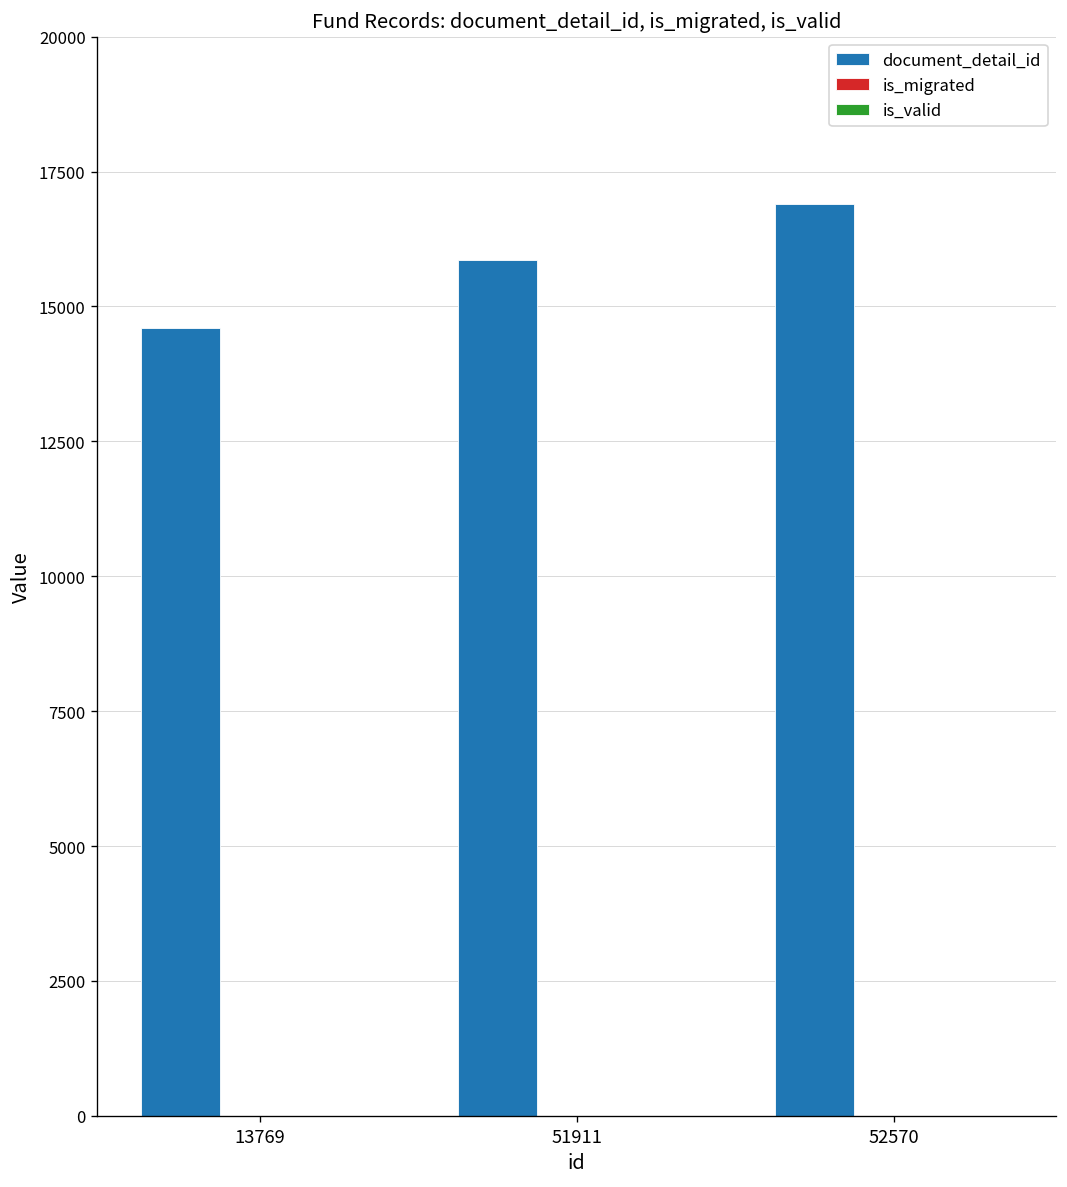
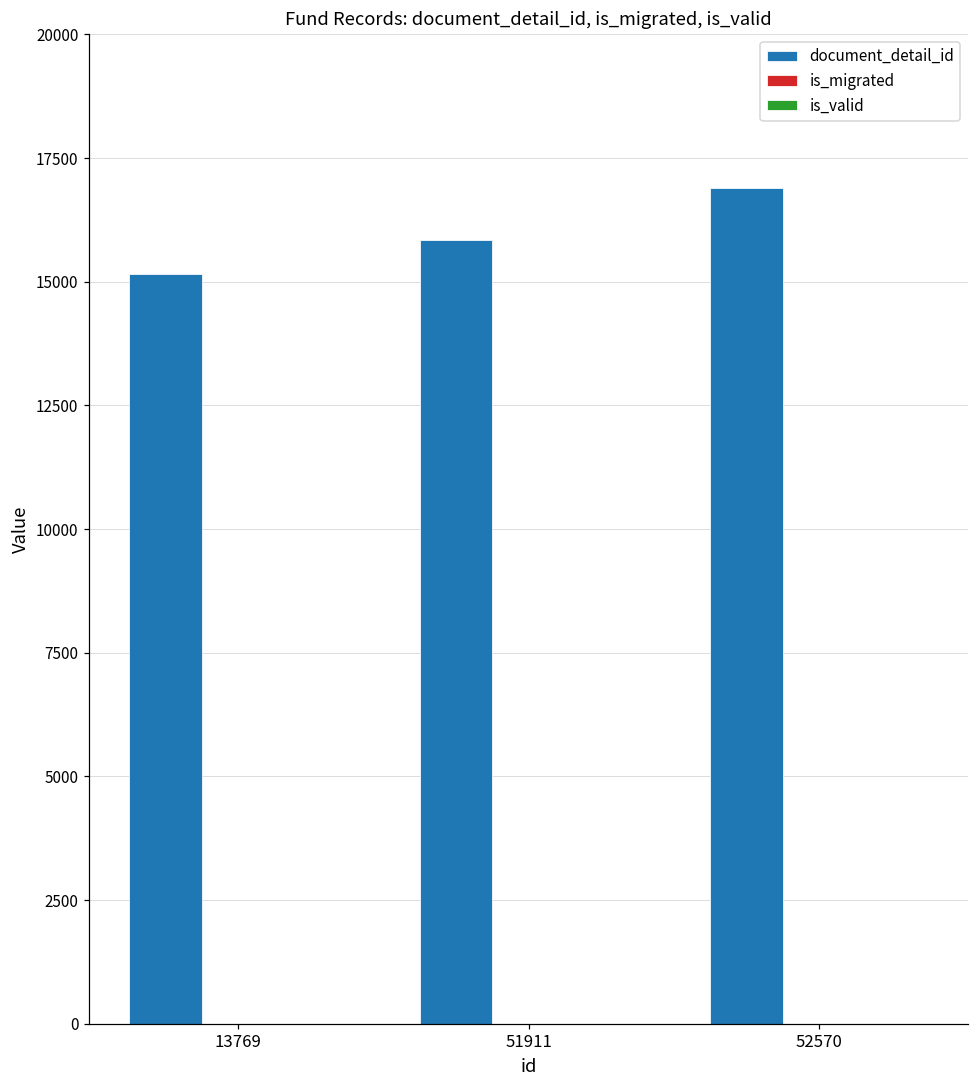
document_detail_id, 13769: 14600 -> 15200
